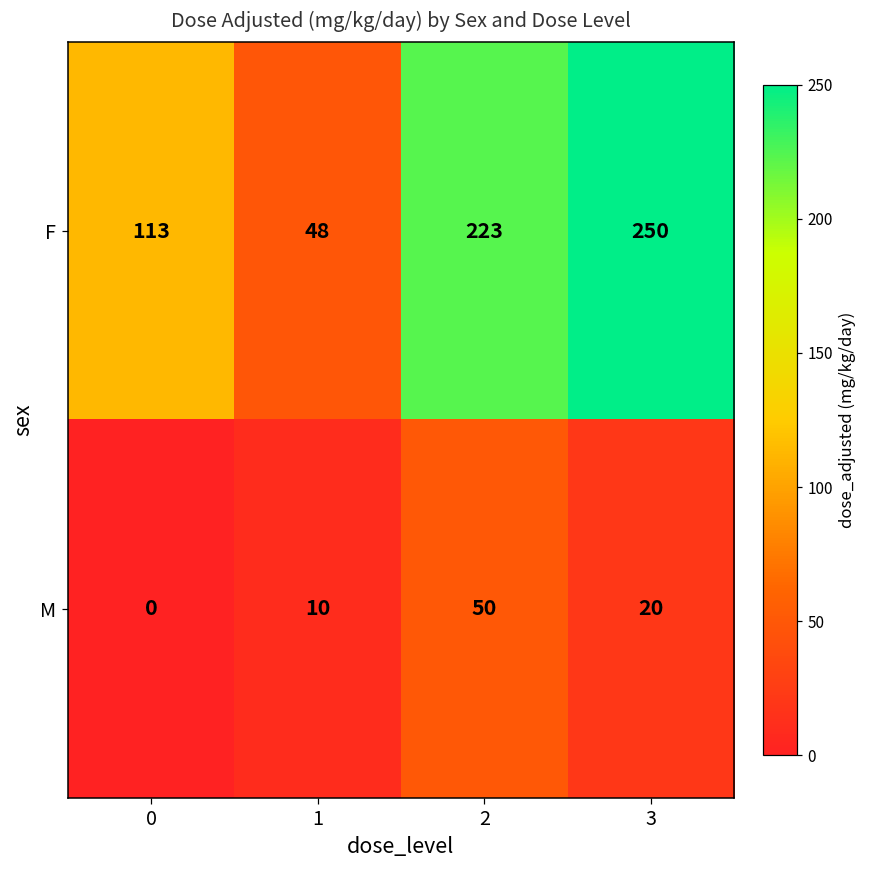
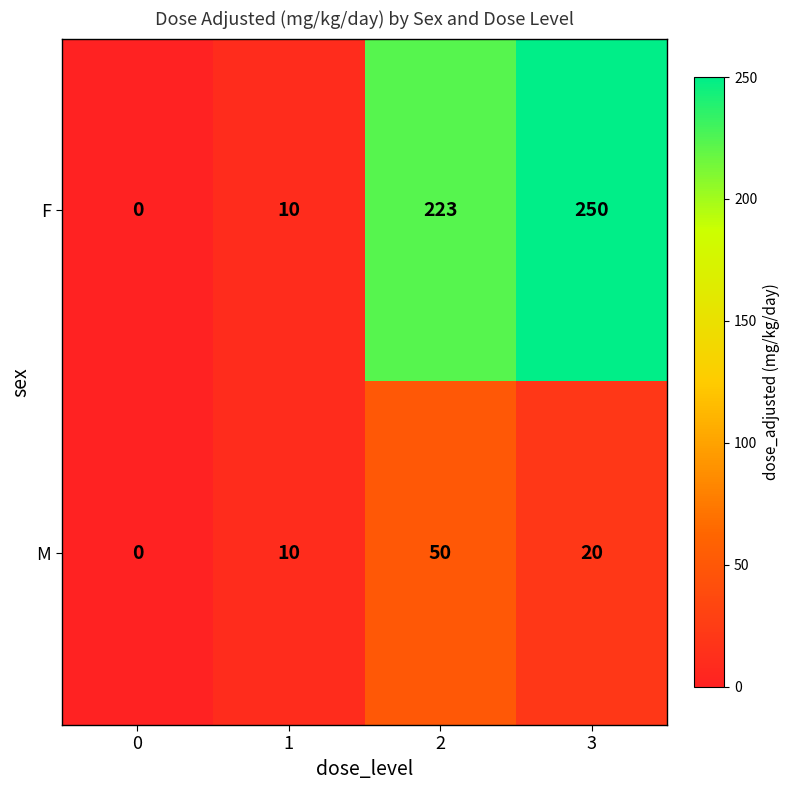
F, 0: 113 -> 0
F, 1: 48 -> 10
